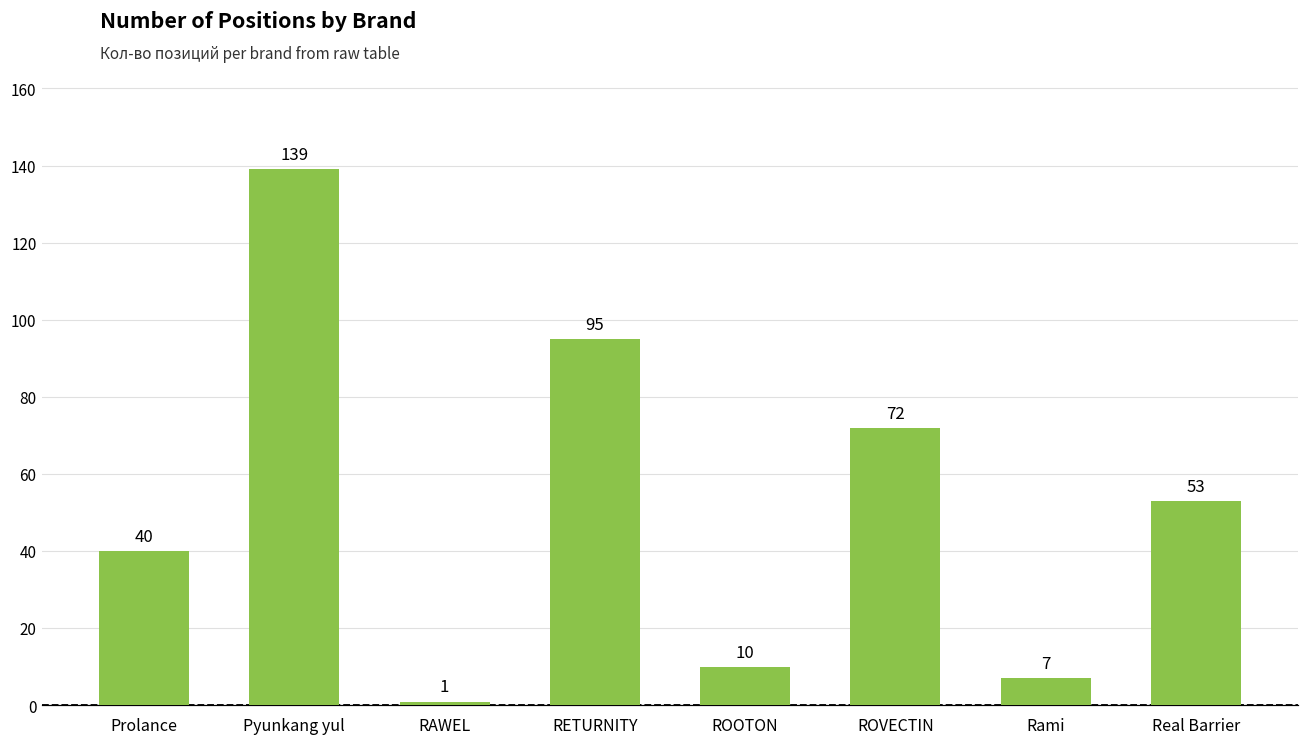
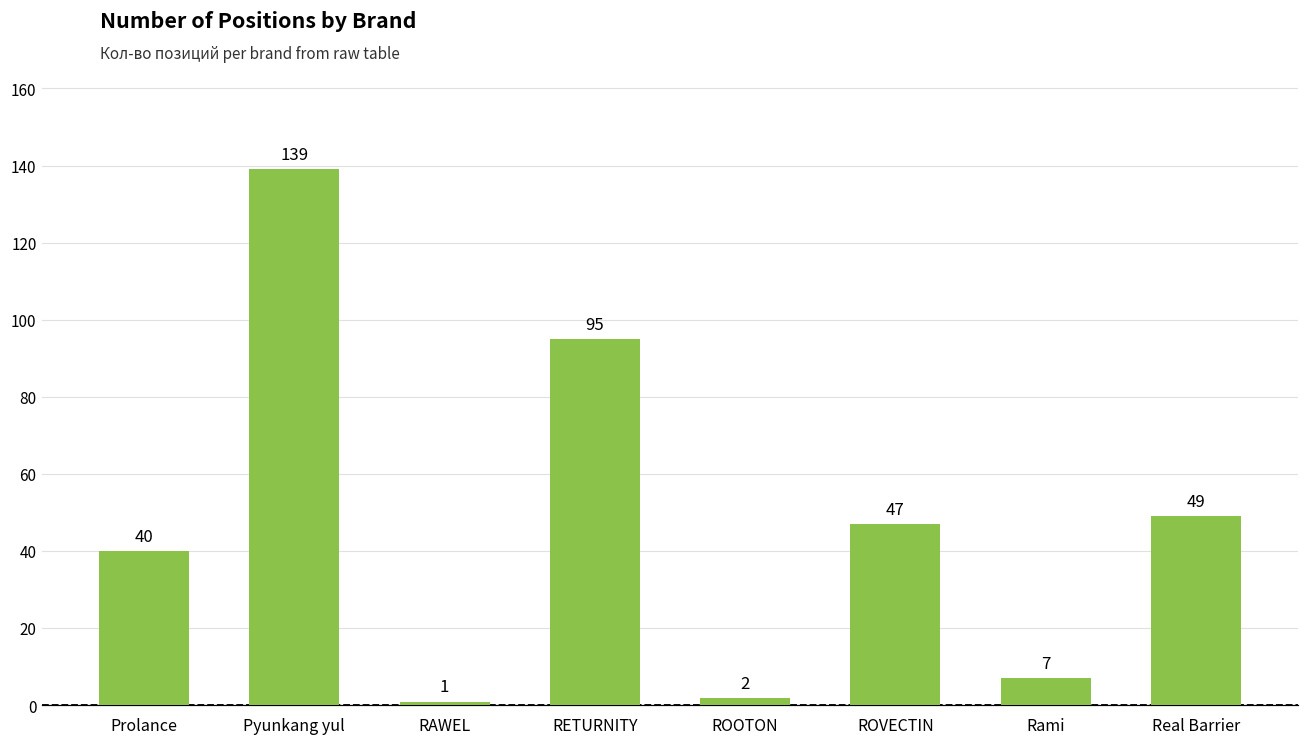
ROOTON: 10 -> 2
ROVECTIN: 72 -> 47
Real Barrier: 53 -> 49
